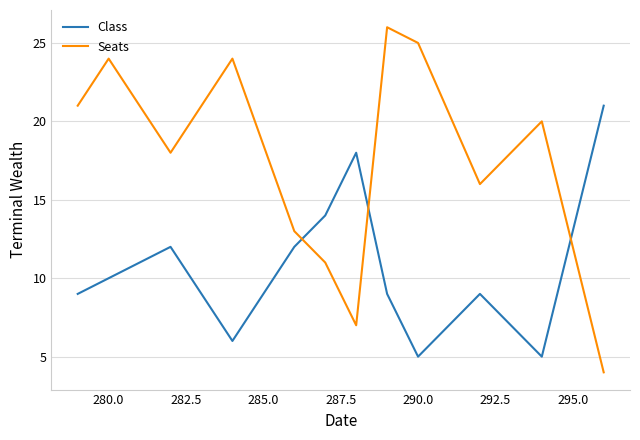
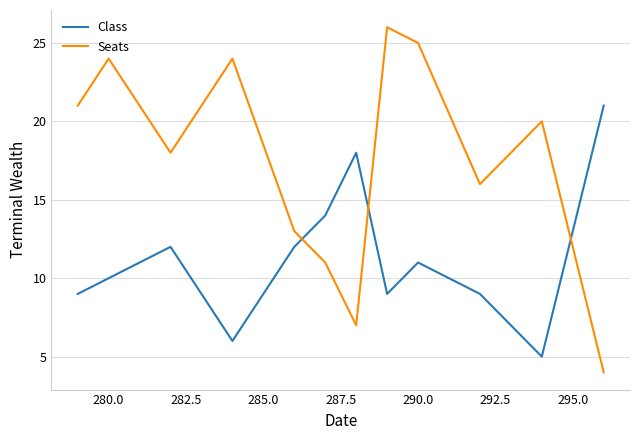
Class, 290.0: 5 -> 11
